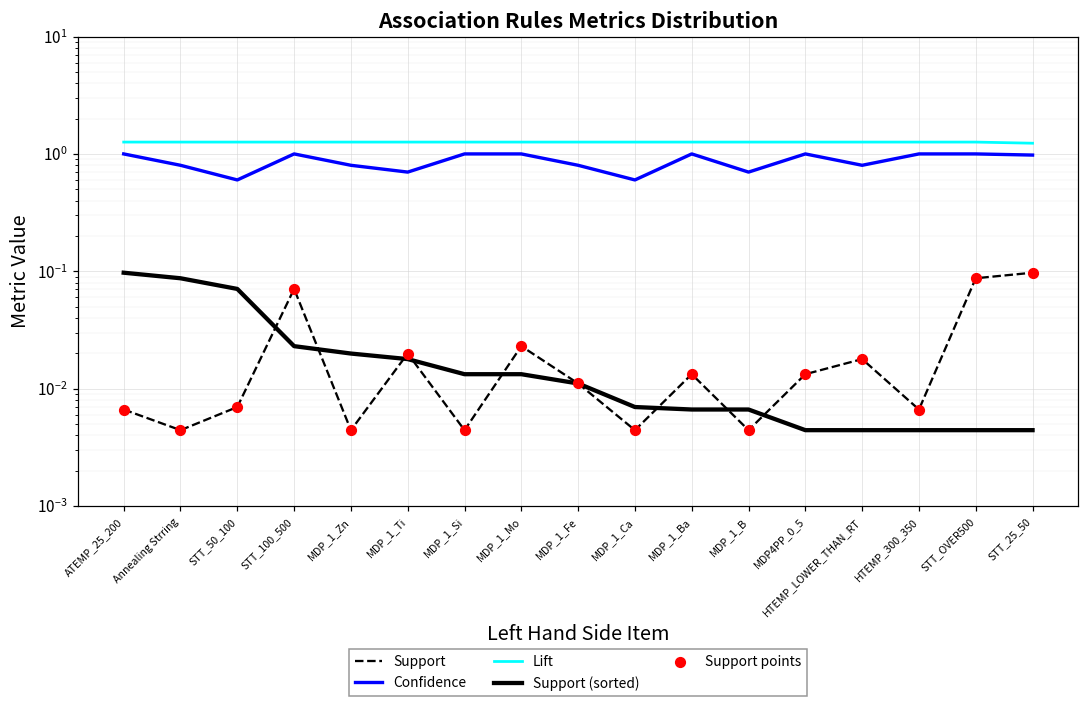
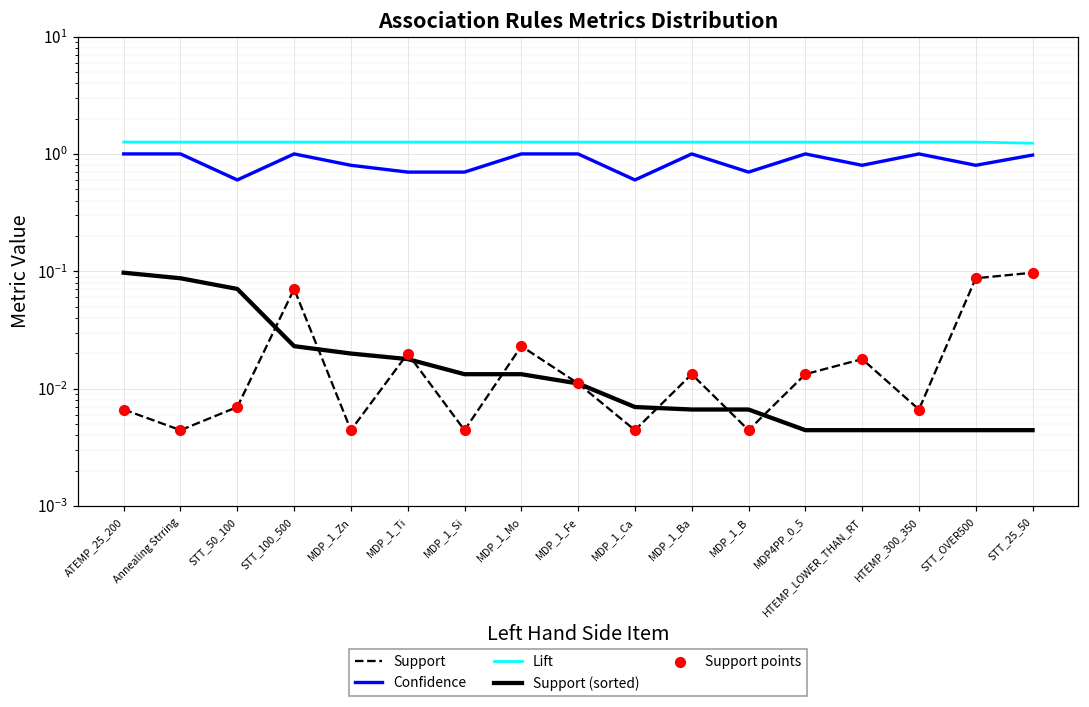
Confidence, Annealing Strring: 0.8 -> 1.0
Confidence, MDP_1_Si: 1.0 -> 0.7
Confidence, MDP_1_Fe: 0.8 -> 1.0
Confidence, STT_OVER500: 1.0 -> 0.8
